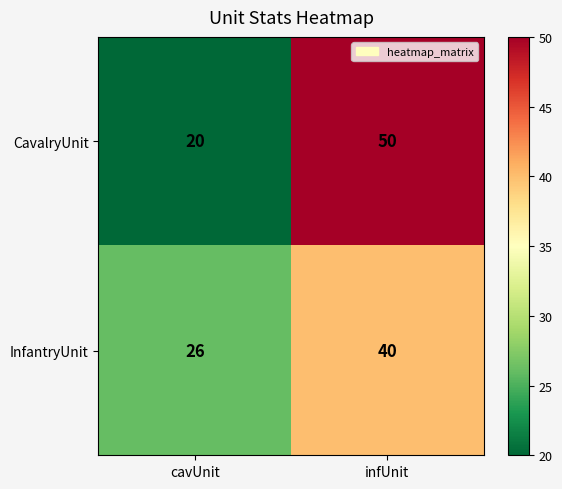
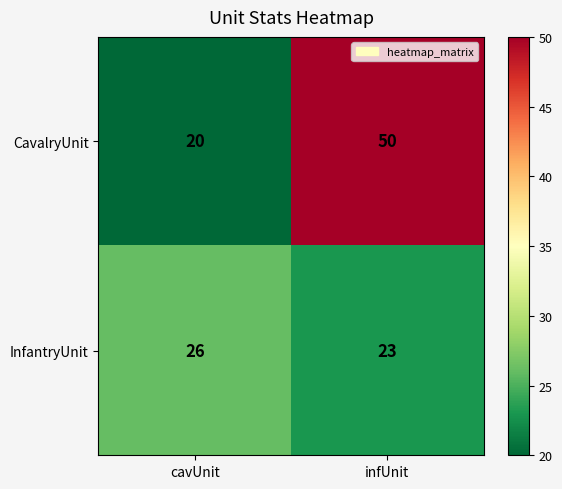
InfantryUnit, infUnit: 40 -> 23
